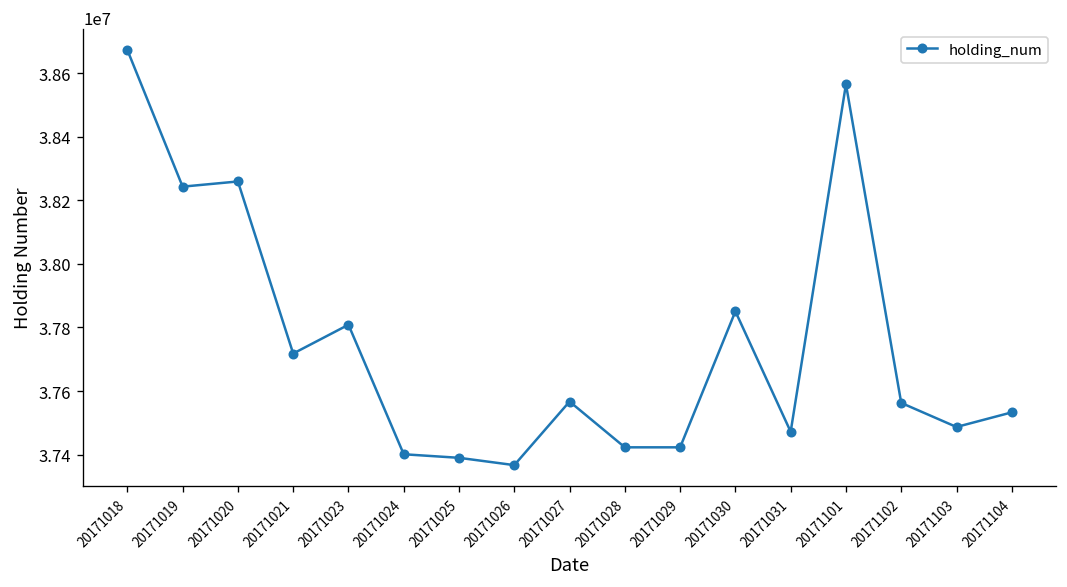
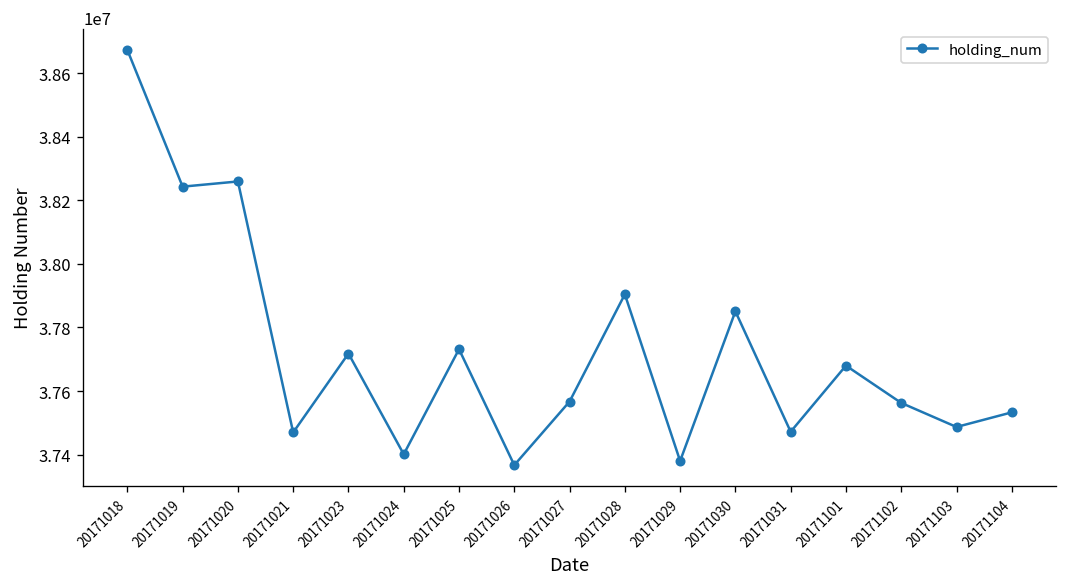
20171021: 37720000 -> 37470000
20171023: 37810000 -> 37720000
20171025: 37390000 -> 37730000
20171028: 37420000 -> 37900000
20171029: 37420000 -> 37380000
20171101: 38570000 -> 37680000
